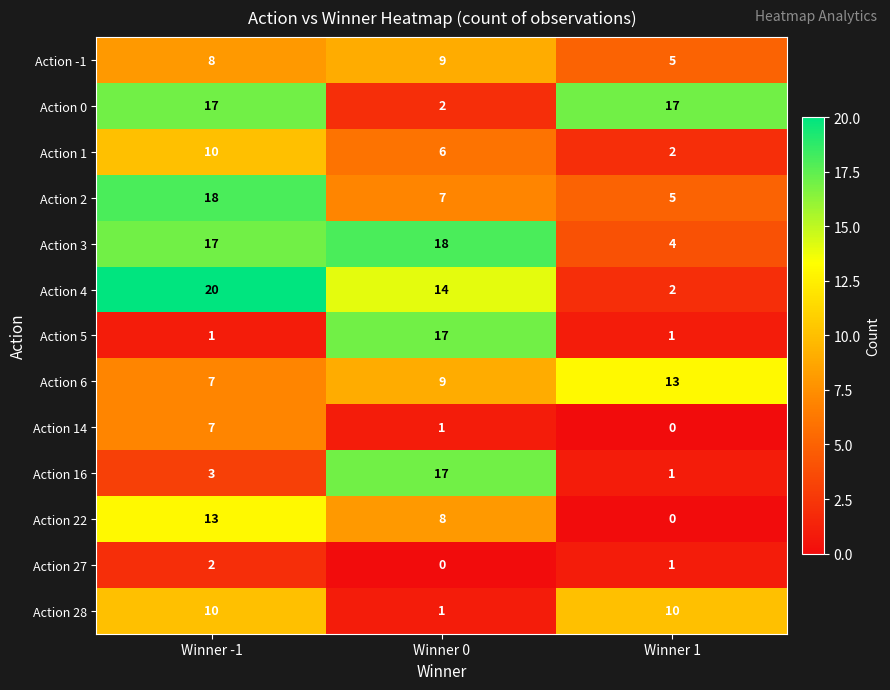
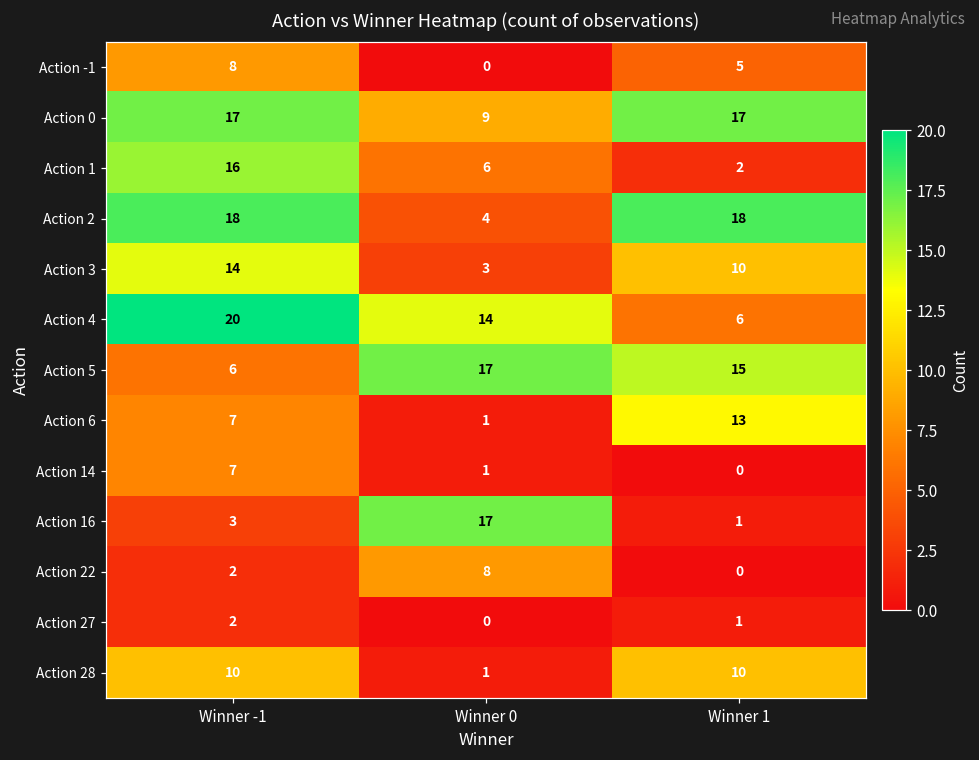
Action -1, Winner 0: 9 -> 0
Action 0, Winner 0: 2 -> 9
Action 1, Winner -1: 10 -> 16
Action 2, Winner 0: 7 -> 4
Action 2, Winner 1: 5 -> 18
Action 3, Winner -1: 17 -> 14
Action 3, Winner 0: 18 -> 3
Action 3, Winner 1: 4 -> 10
Action 4, Winner 1: 2 -> 6
Action 5, Winner -1: 1 -> 6
Action 5, Winner 1: 1 -> 15
Action 6, Winner 0: 9 -> 1
Action 22, Winner -1: 13 -> 2
